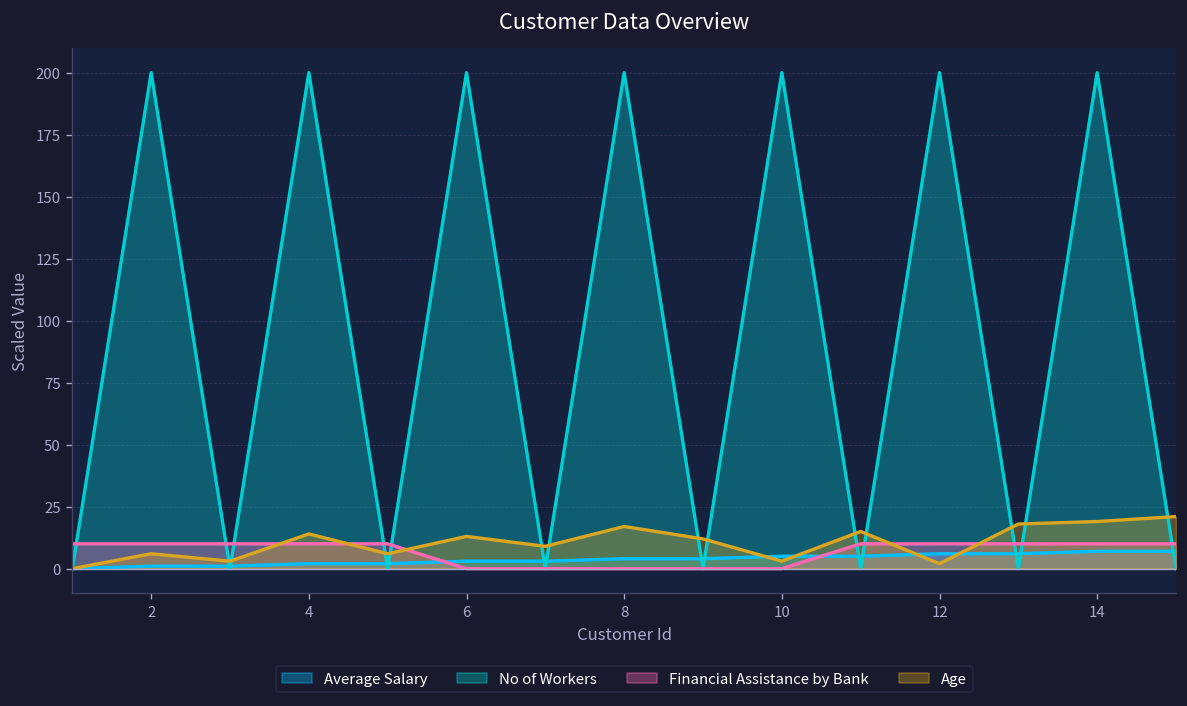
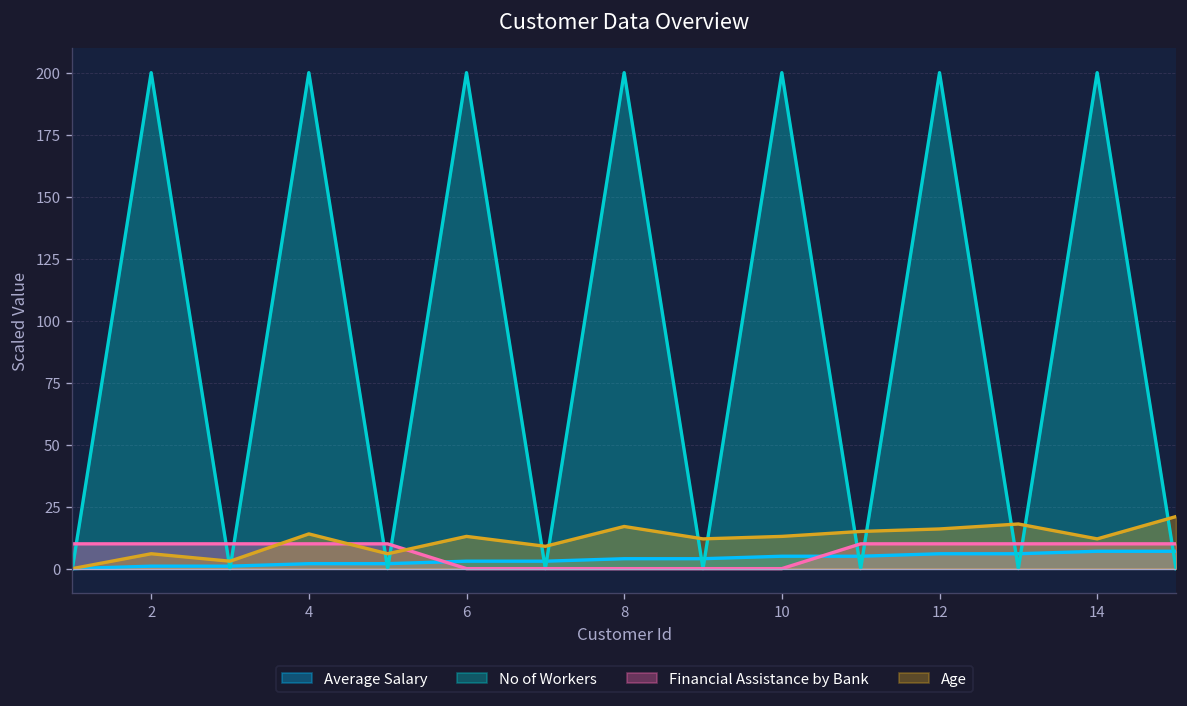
Age, 10: 3 -> 13
Age, 12: 2 -> 16
Age, 14: 19 -> 12
